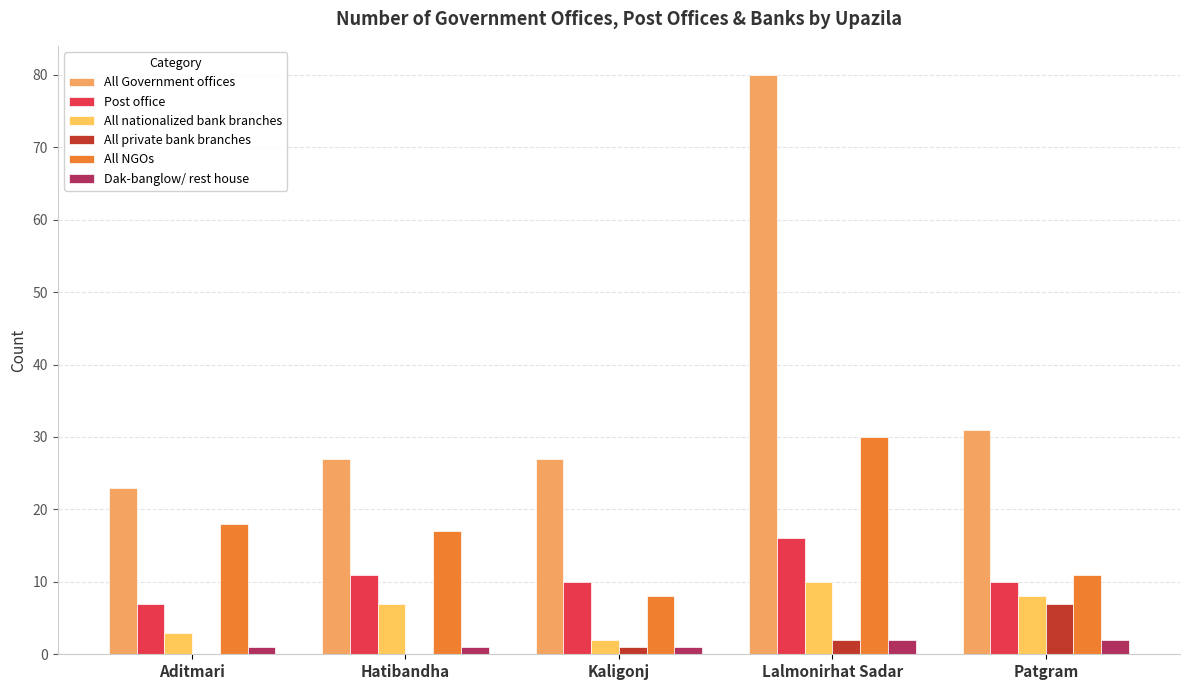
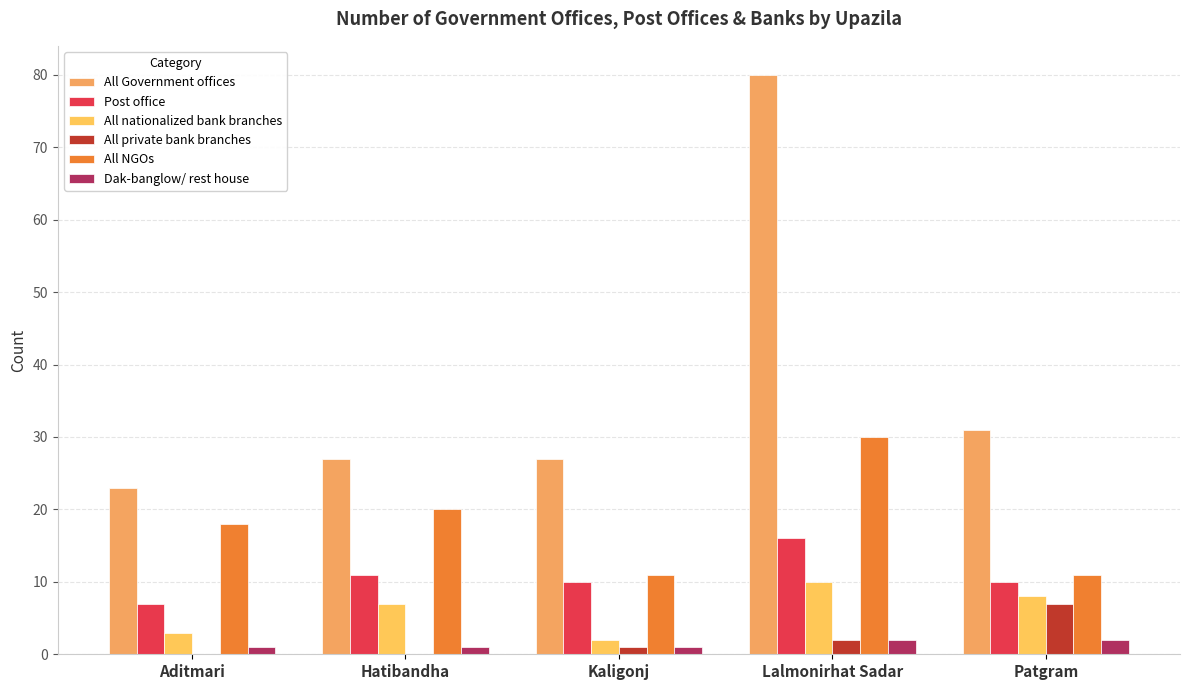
All NGOs, Hatibandha: 17 -> 20
All NGOs, Kaligonj: 8 -> 11
